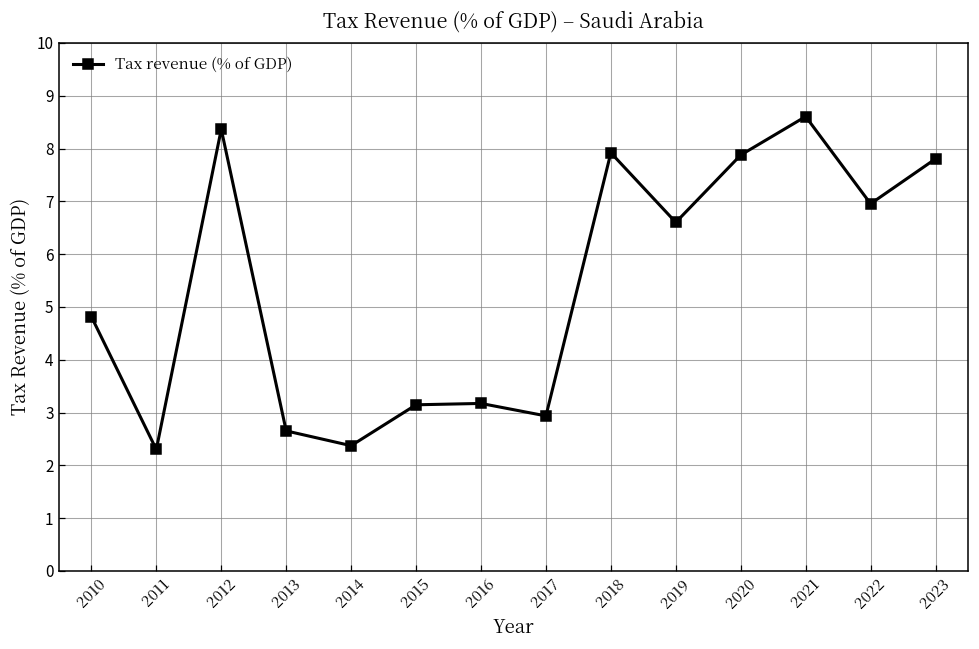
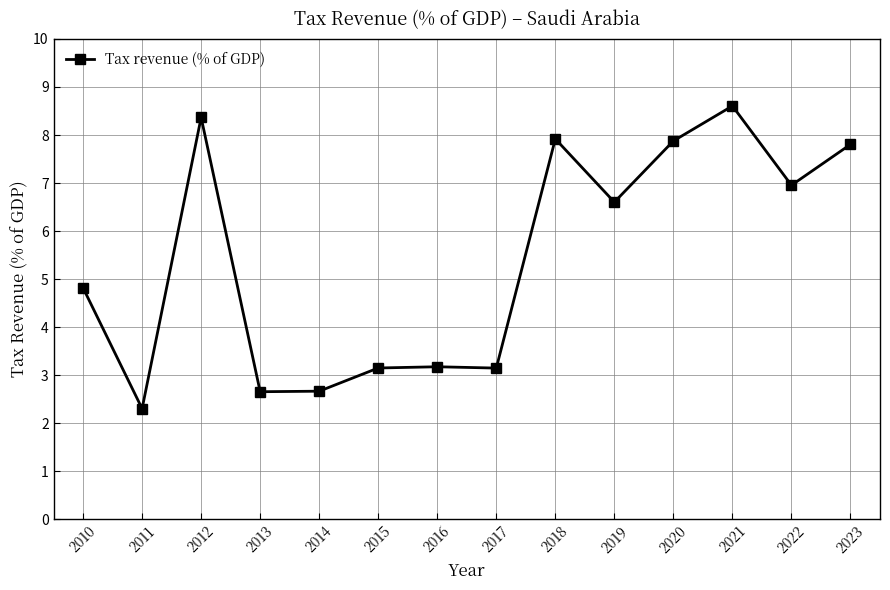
2014: 2.4 -> 2.7
2017: 2.9 -> 3.1
